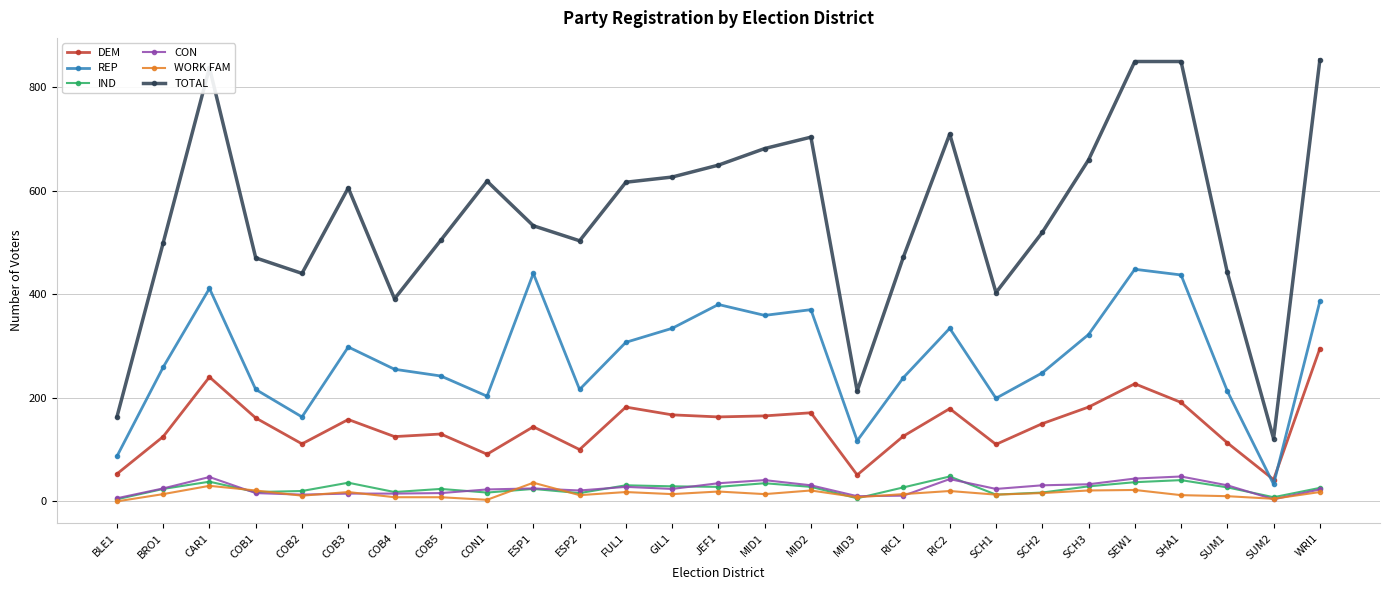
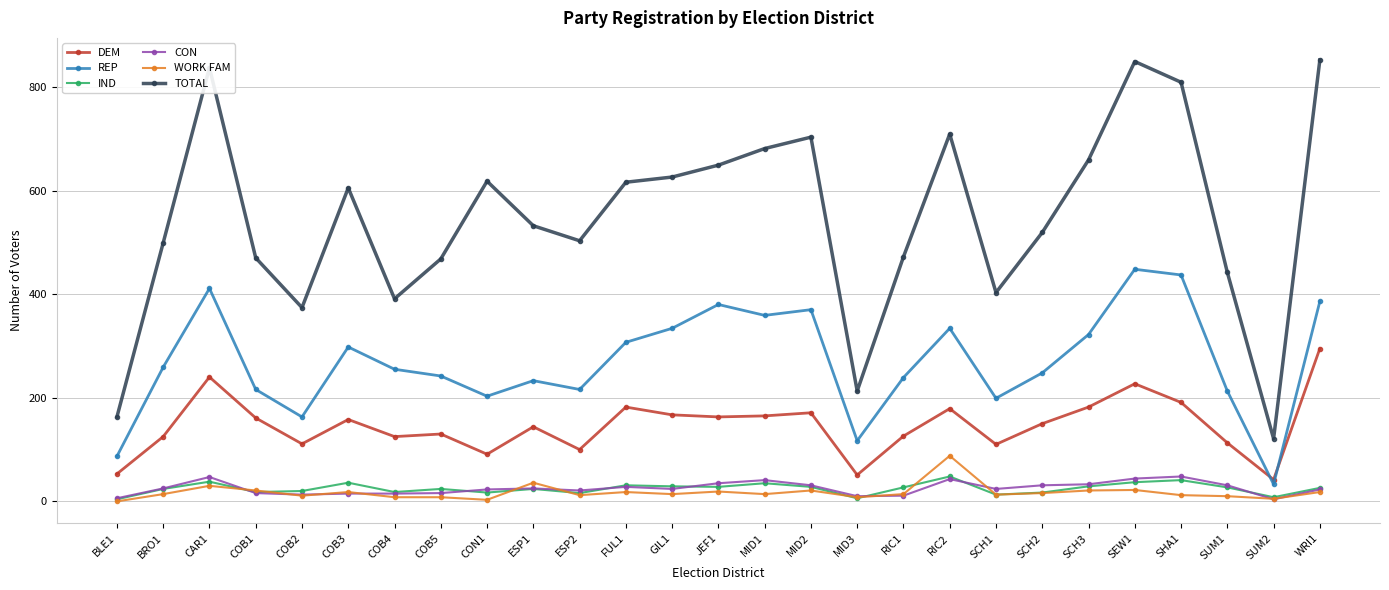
TOTAL, COB2: 440 -> 370
TOTAL, COB5: 500 -> 470
REP, ESP1: 440 -> 230
WORK FAM, RIC2: 20 -> 90
TOTAL, SHA1: 850 -> 810
